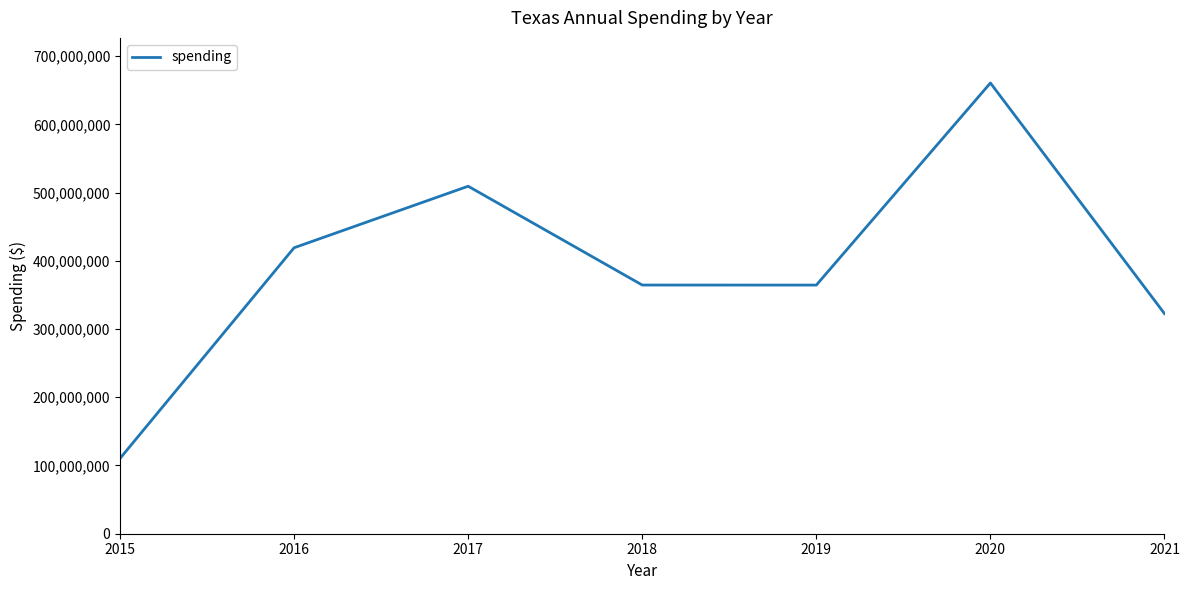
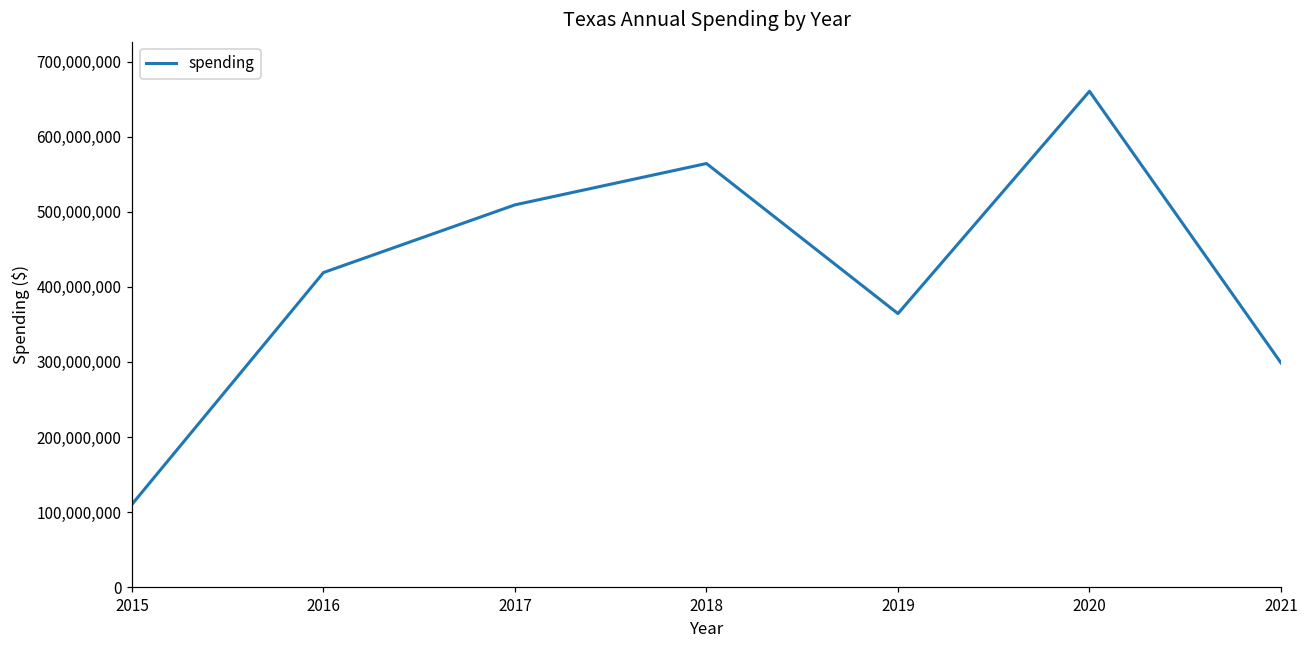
2018: 360,000,000 -> 560,000,000
2021: 320,000,000 -> 300,000,000
